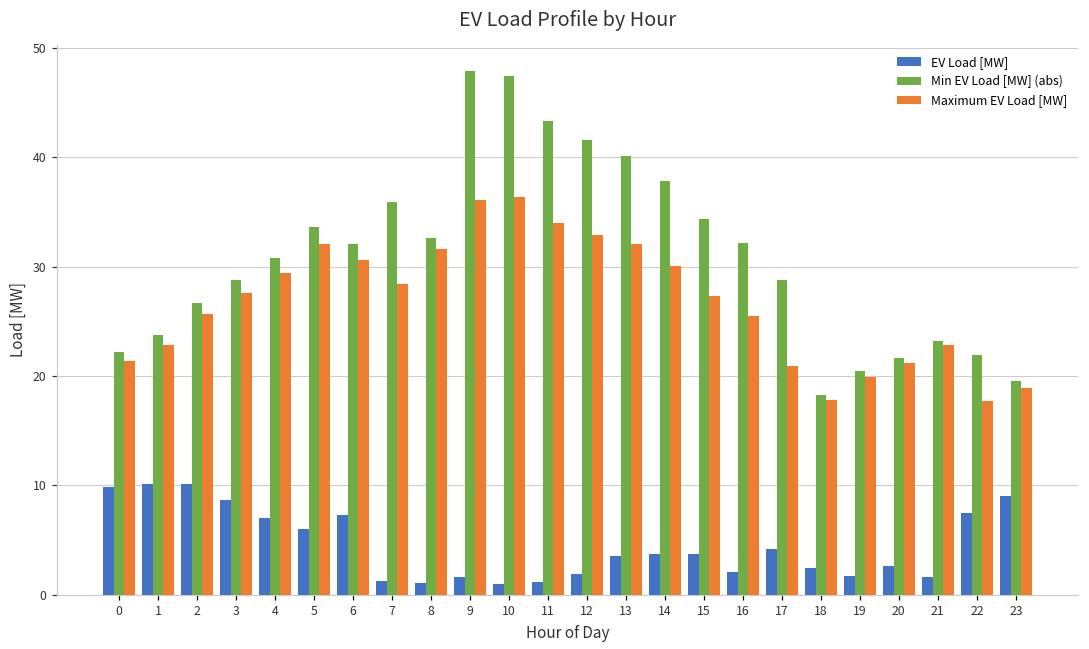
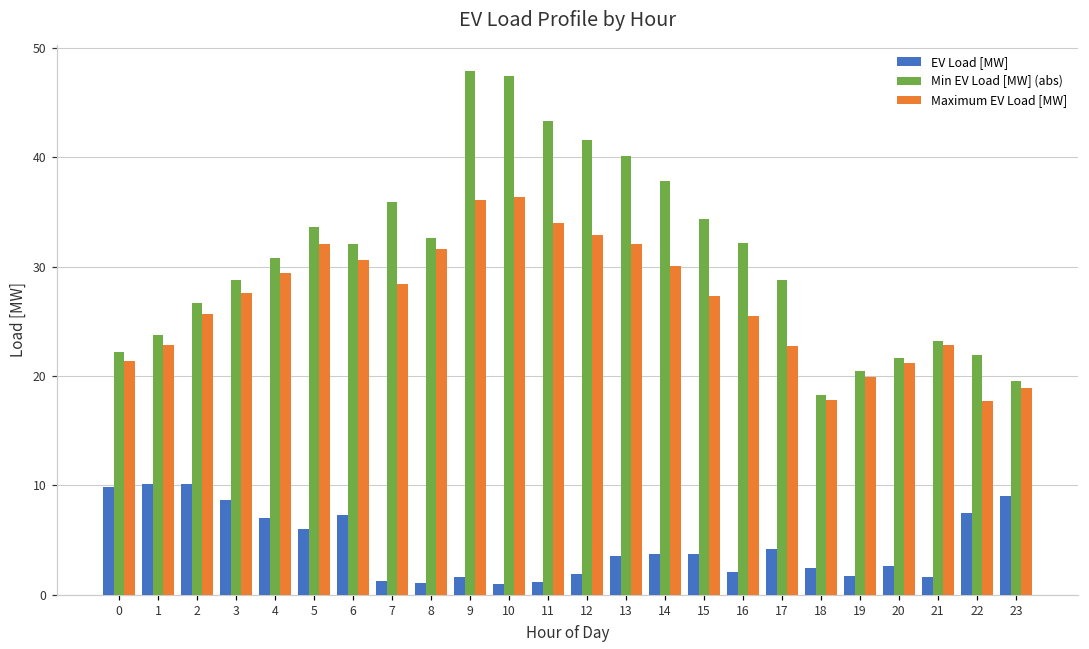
Maximum EV Load [MW], 17: 21 -> 23
